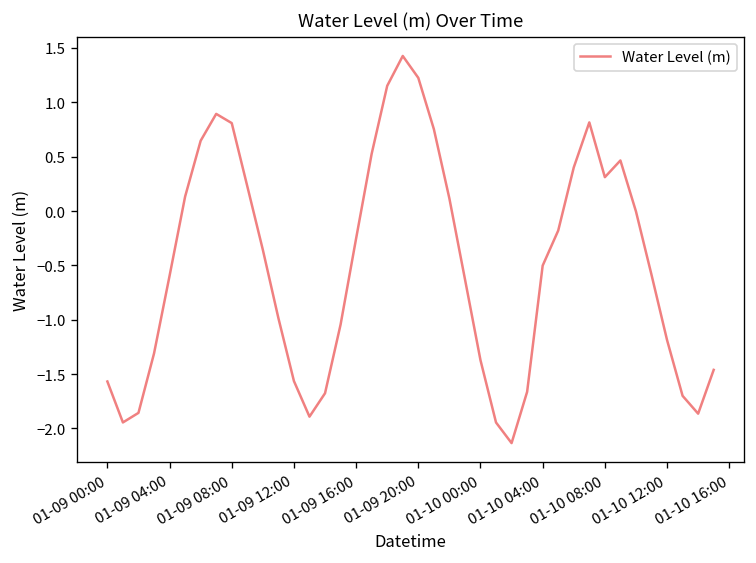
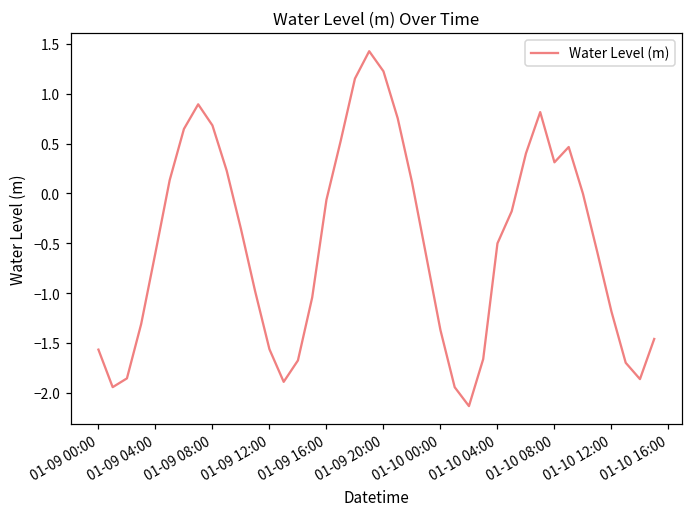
01-09 08:00: 0.8 -> 0.7
01-09 16:00: -0.3 -> -0.1
